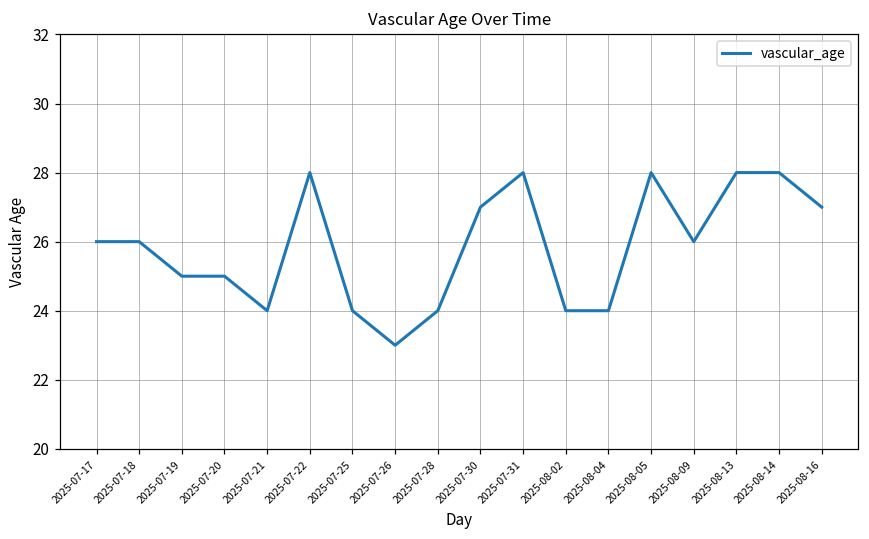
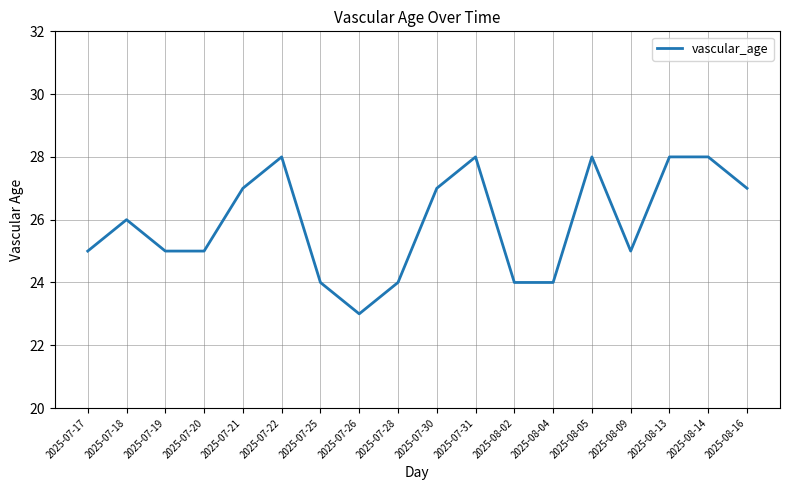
2025-07-17: 26 -> 25
2025-07-21: 24 -> 27
2025-08-09: 26 -> 25
